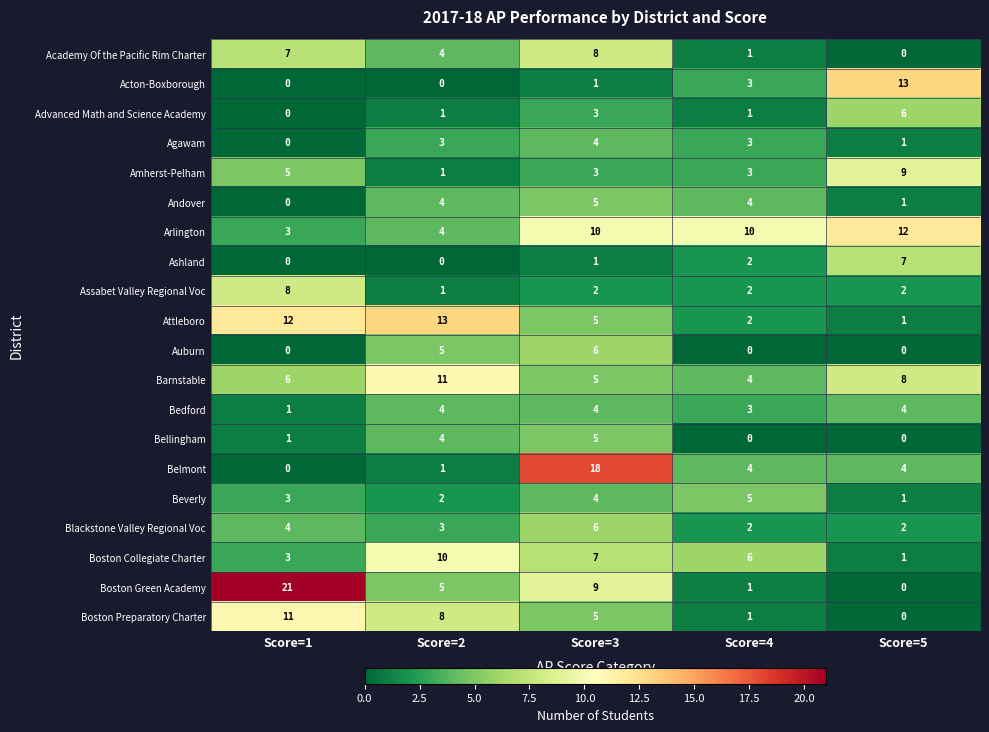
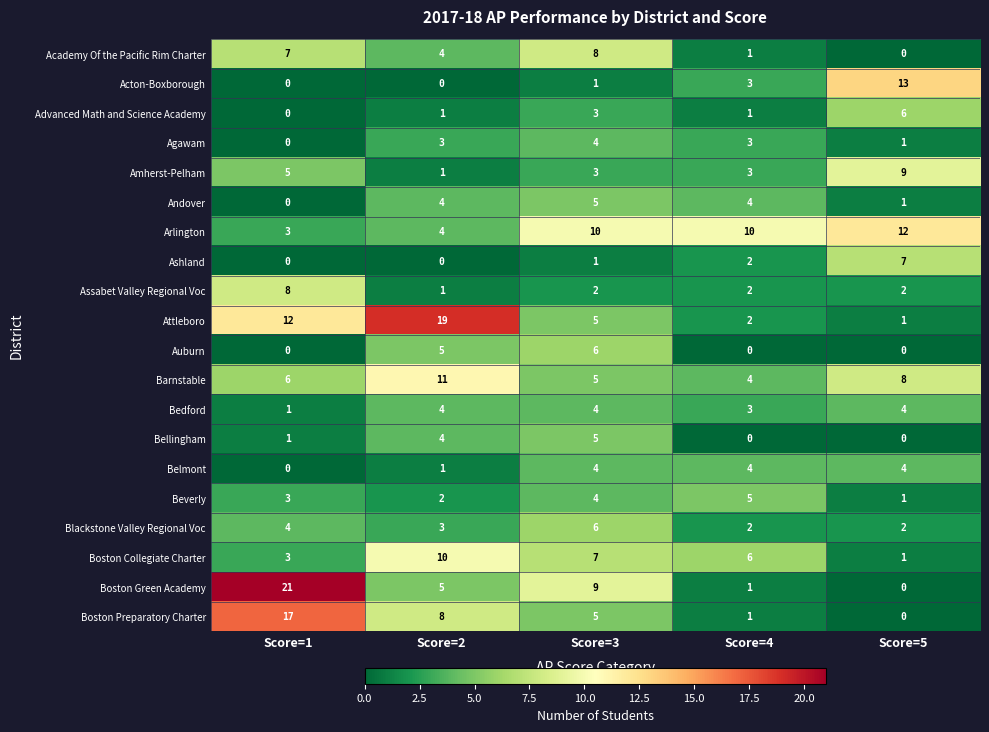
Attleboro, Score=2: 13 -> 19
Belmont, Score=3: 18 -> 4
Boston Preparatory Charter, Score=1: 11 -> 17
